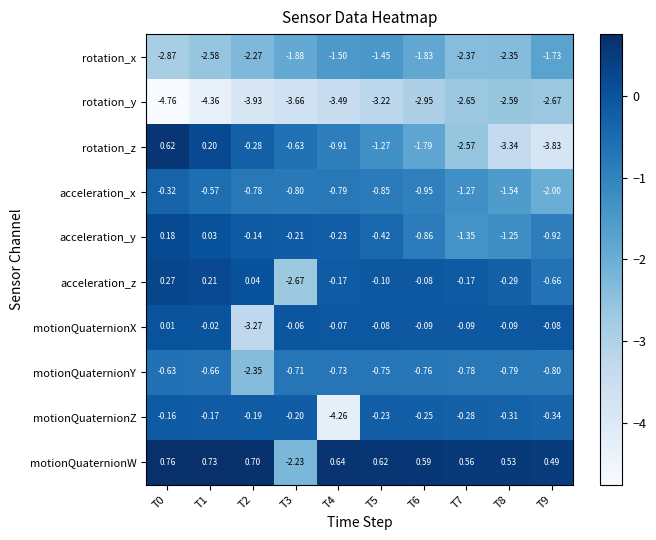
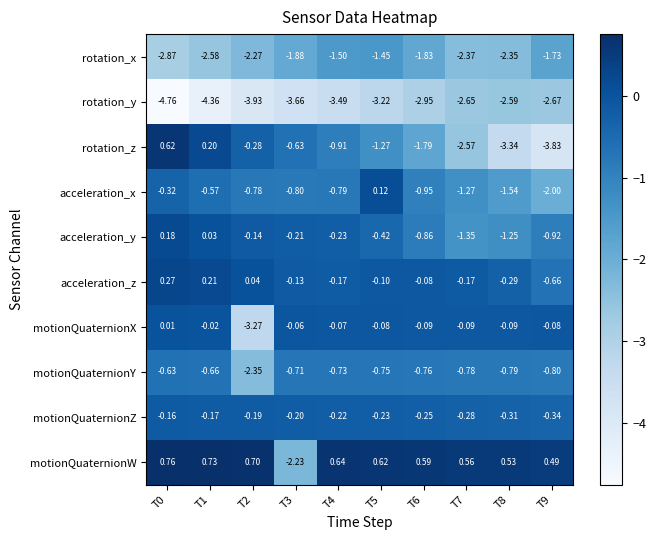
acceleration_x, T5: -0.85 -> 0.12
acceleration_z, T3: -2.67 -> -0.13
motionQuaternionZ, T4: -4.26 -> -0.22
